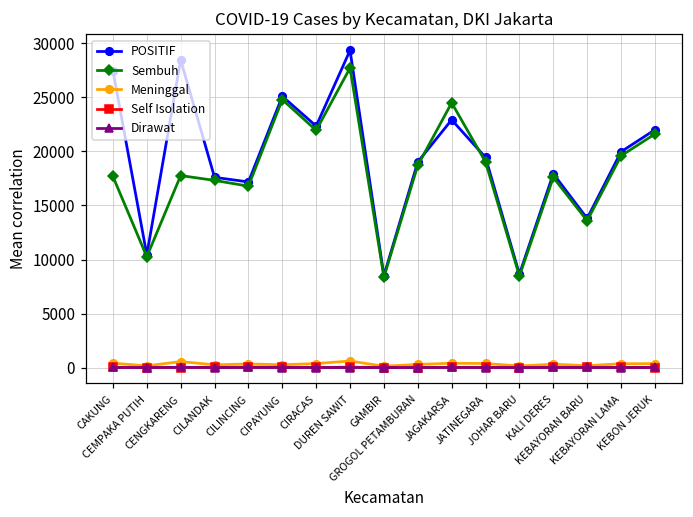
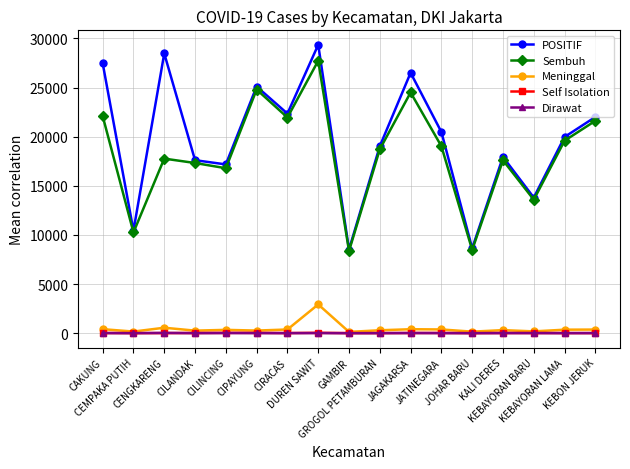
Sembuh, CAKUNG: 18000 -> 22000
Meninggal, DUREN SAWIT: 1000 -> 3000
POSITIF, JAGAKARSA: 23000 -> 27000
POSITIF, JATINEGARA: 19000 -> 20000
